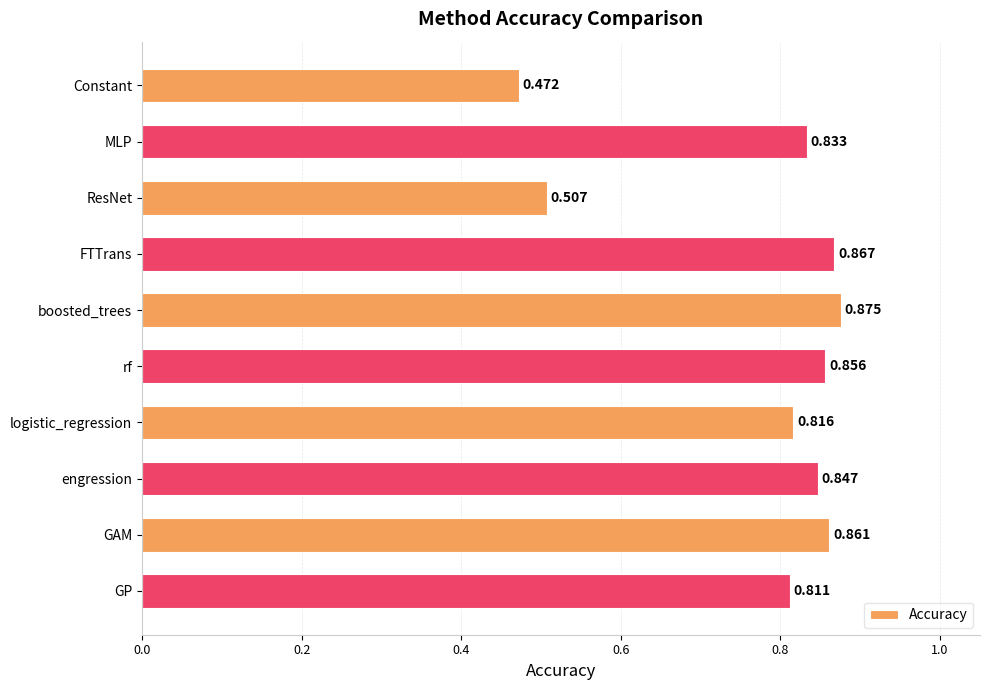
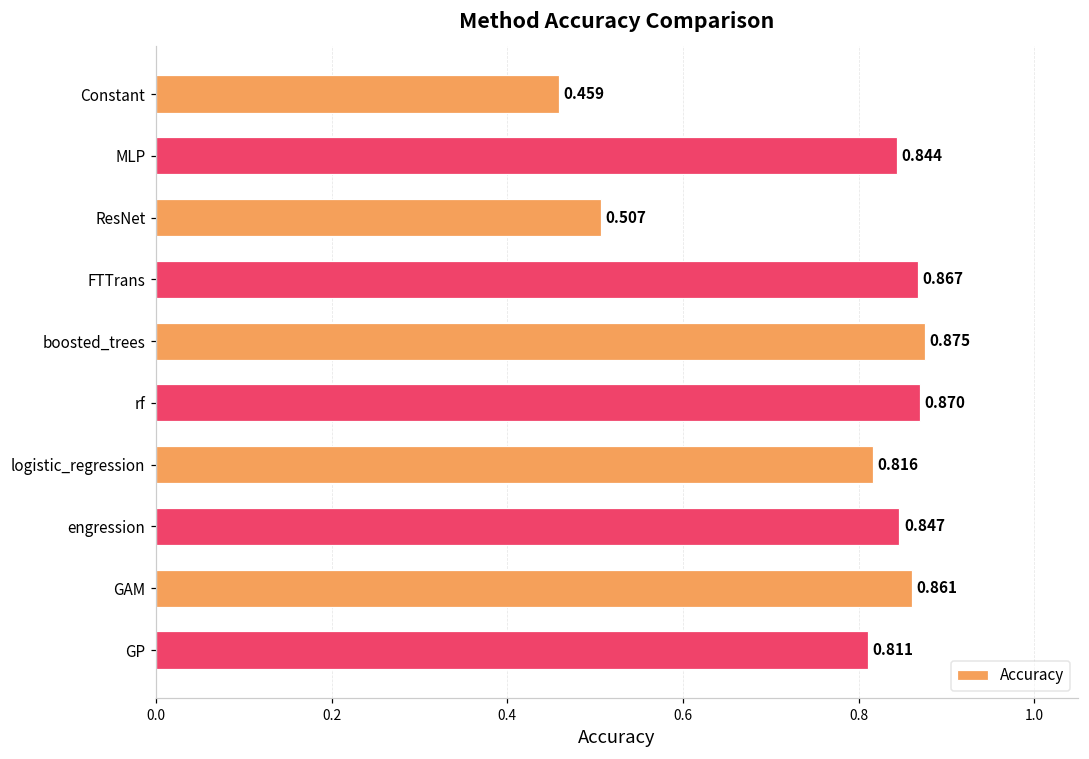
Constant: 0.472 -> 0.459
MLP: 0.833 -> 0.844
rf: 0.856 -> 0.870
